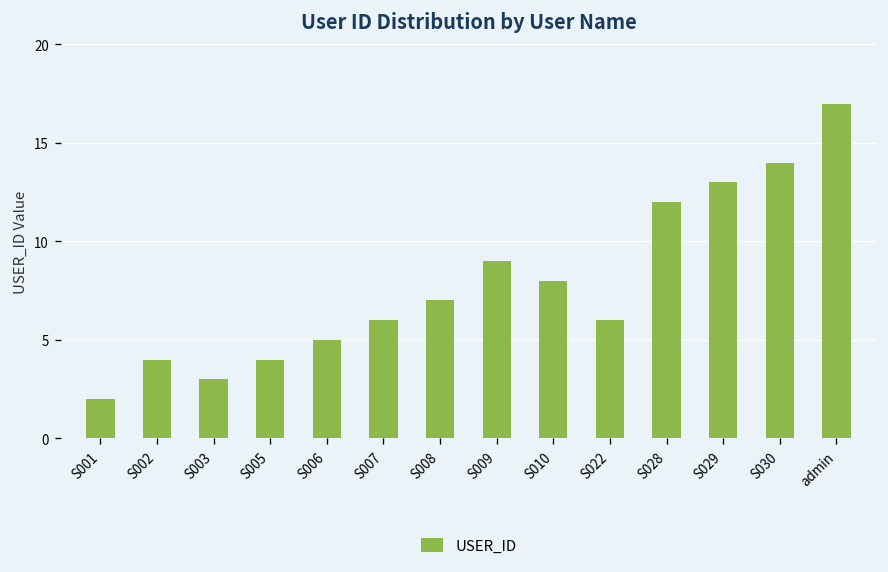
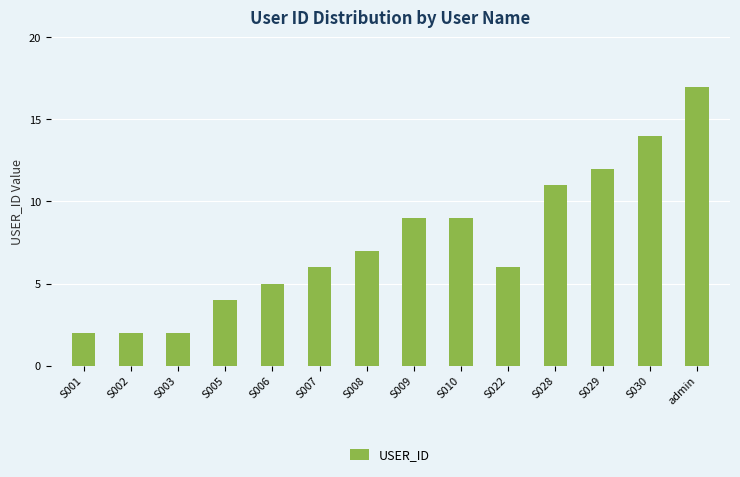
S002: 4 -> 2
S003: 3 -> 2
S010: 8 -> 9
S028: 12 -> 11
S029: 13 -> 12
